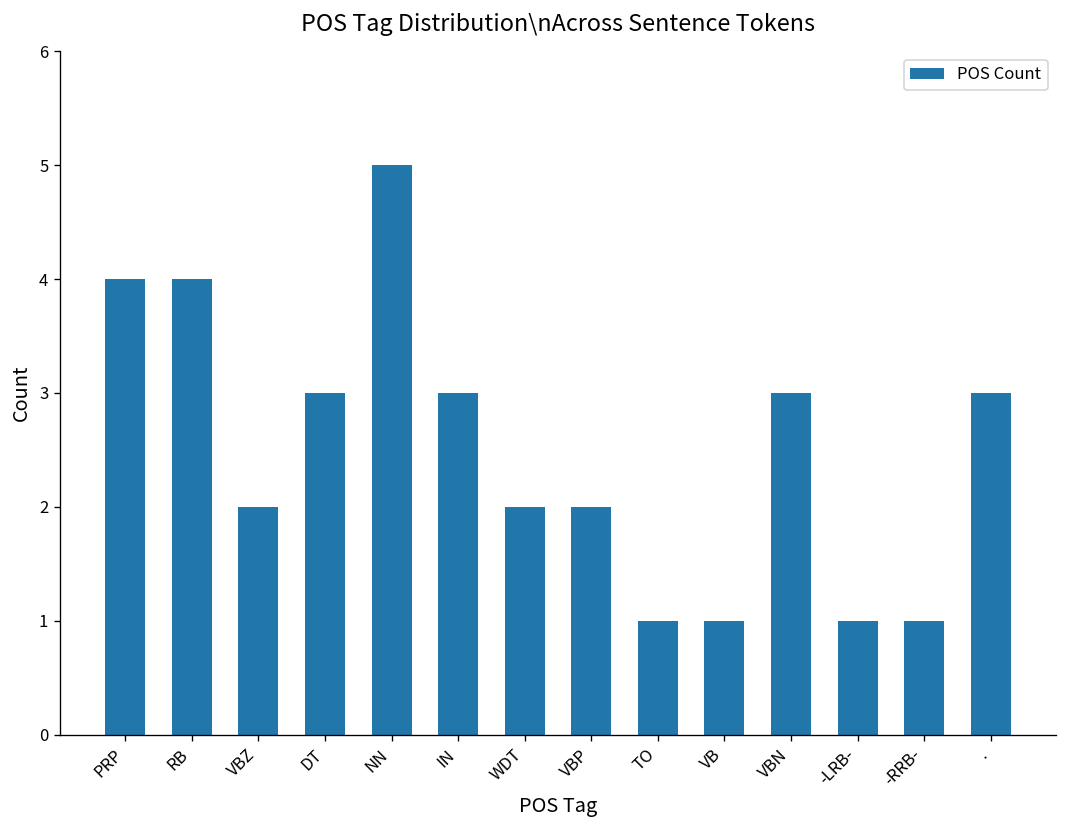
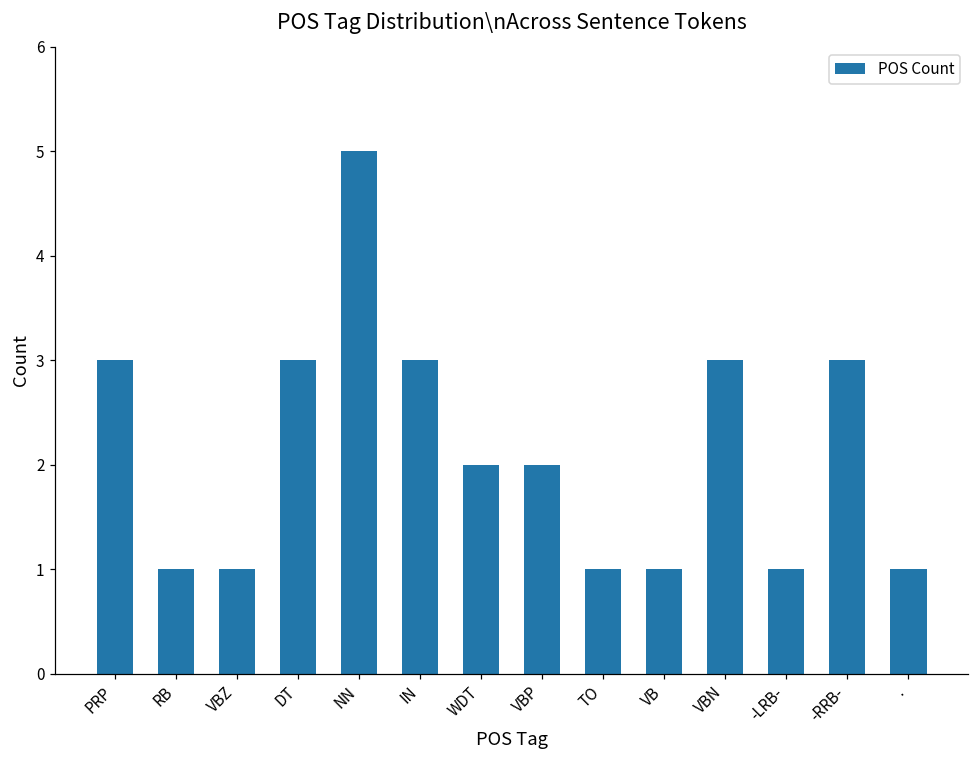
PRP: 4 -> 3
RB: 4 -> 1
VBZ: 2 -> 1
-RRB-: 1 -> 3
.: 3 -> 1
